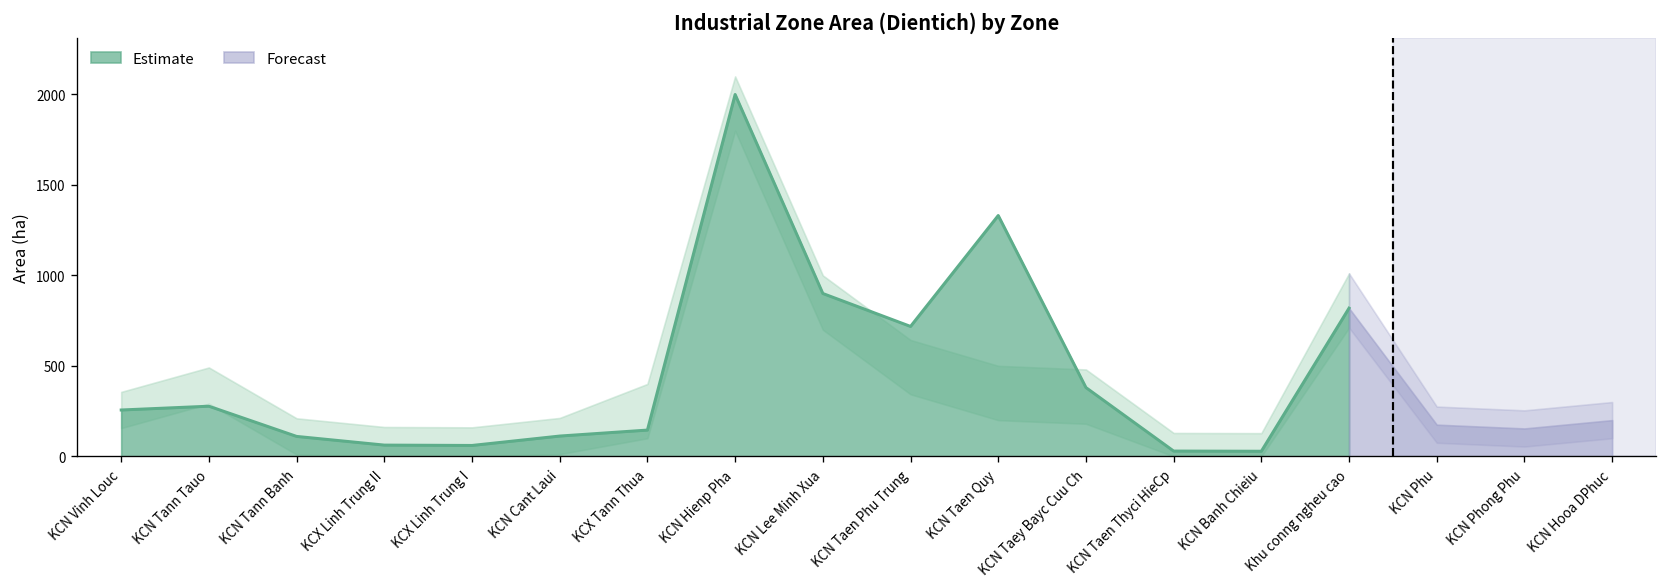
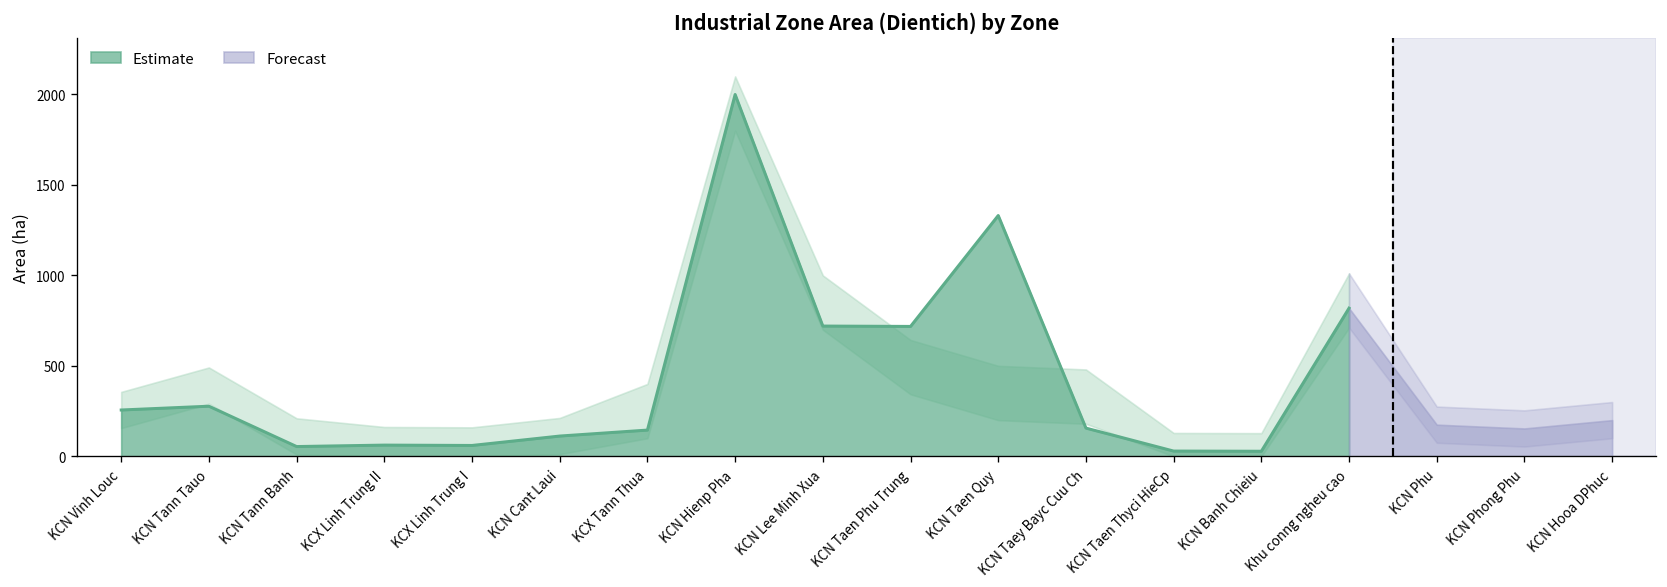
Estimate, KCN Tann Banh: 110 -> 50
Estimate, KCN Lee Minh Xua: 900 -> 720
Estimate, KCN Taey Bayc Cuu Ch: 380 -> 160
